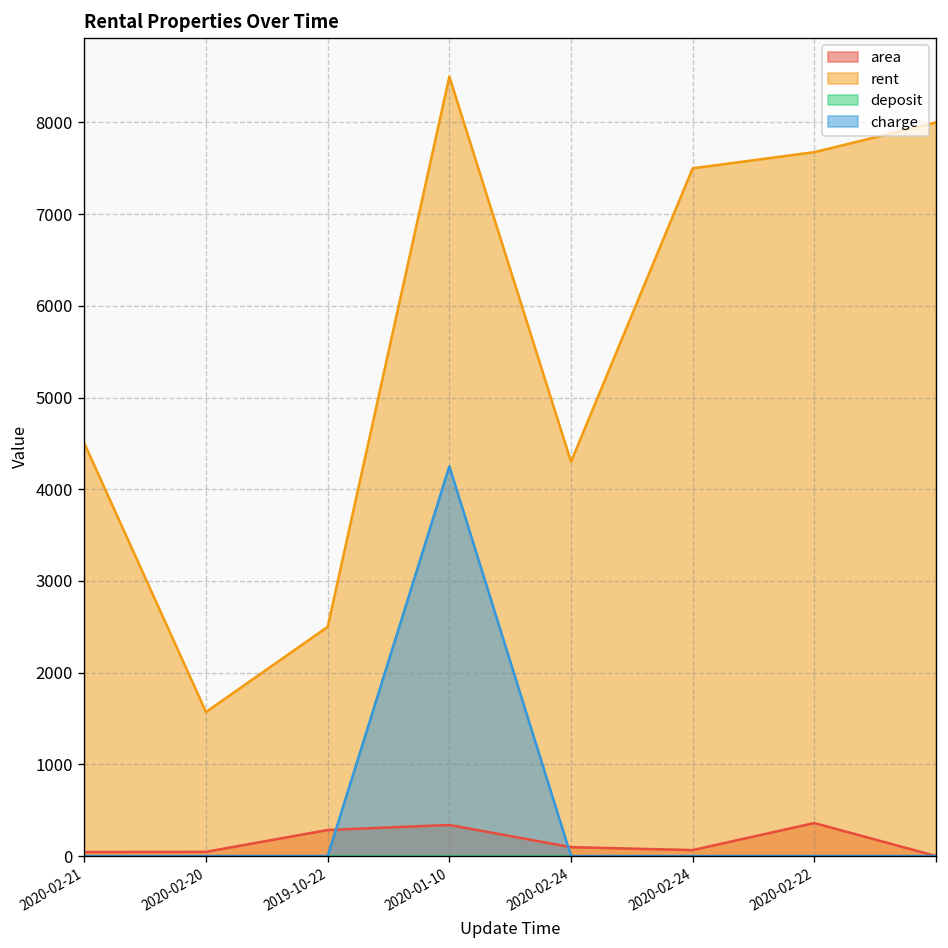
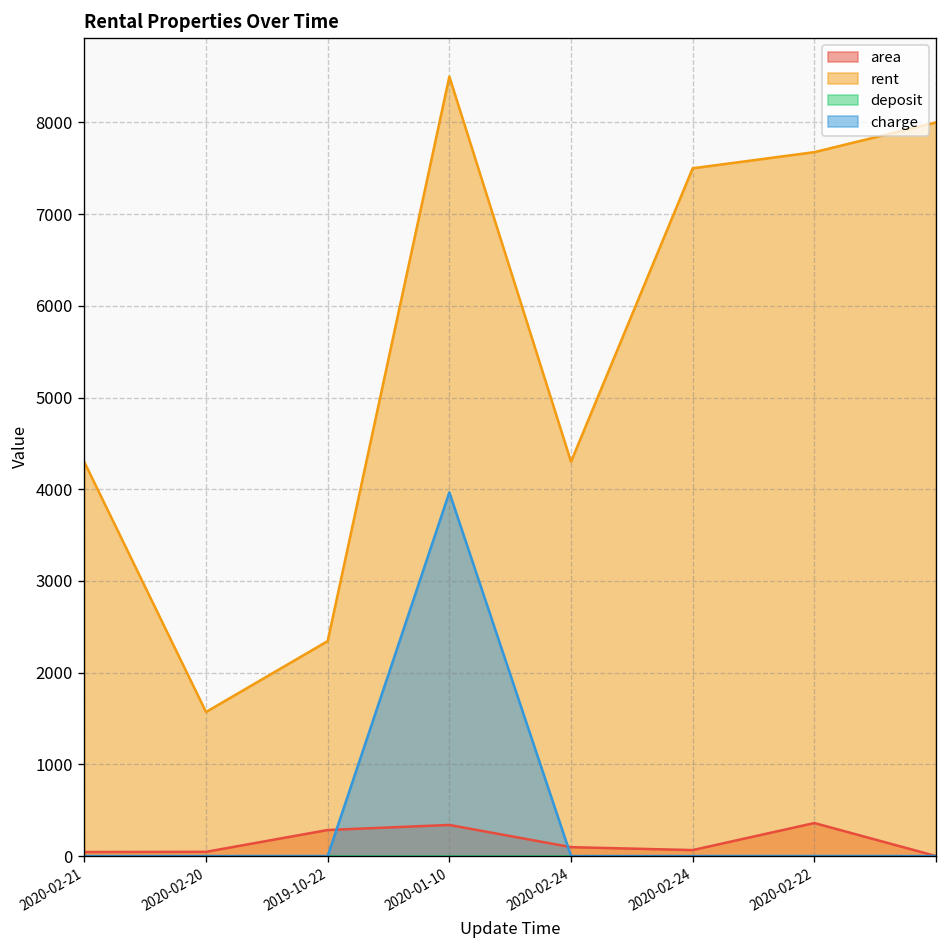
rent, 2020-02-21: 4500 -> 4300
rent, 2019-10-22: 2500 -> 2300
charge, 2020-01-10: 4300 -> 4000
